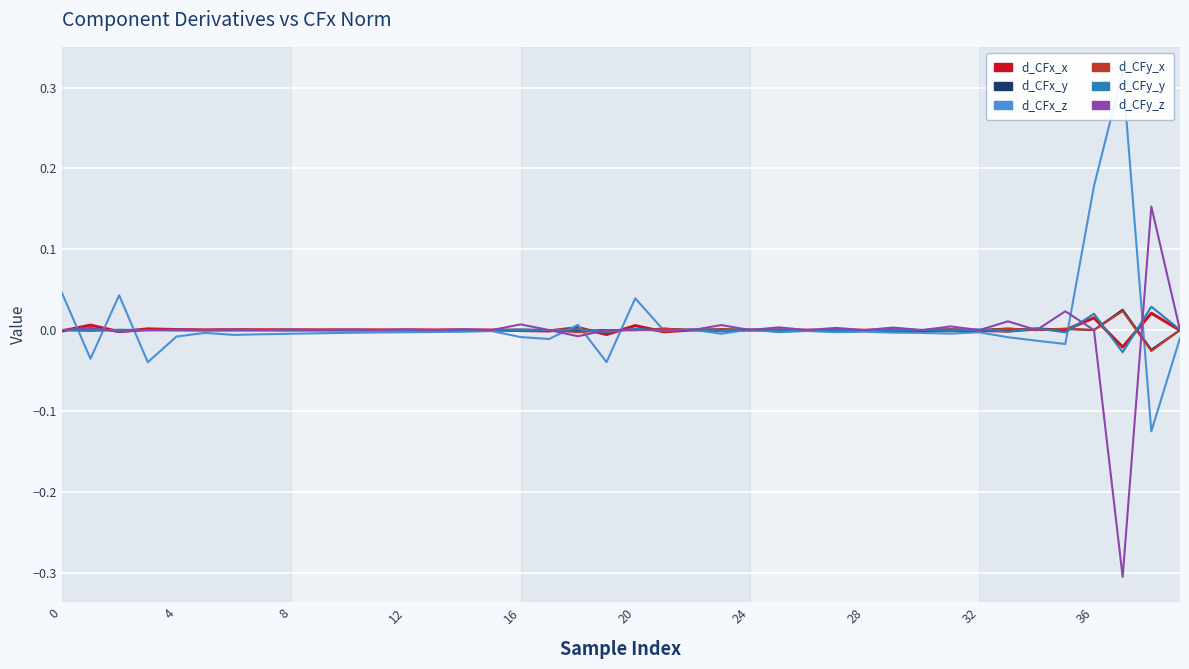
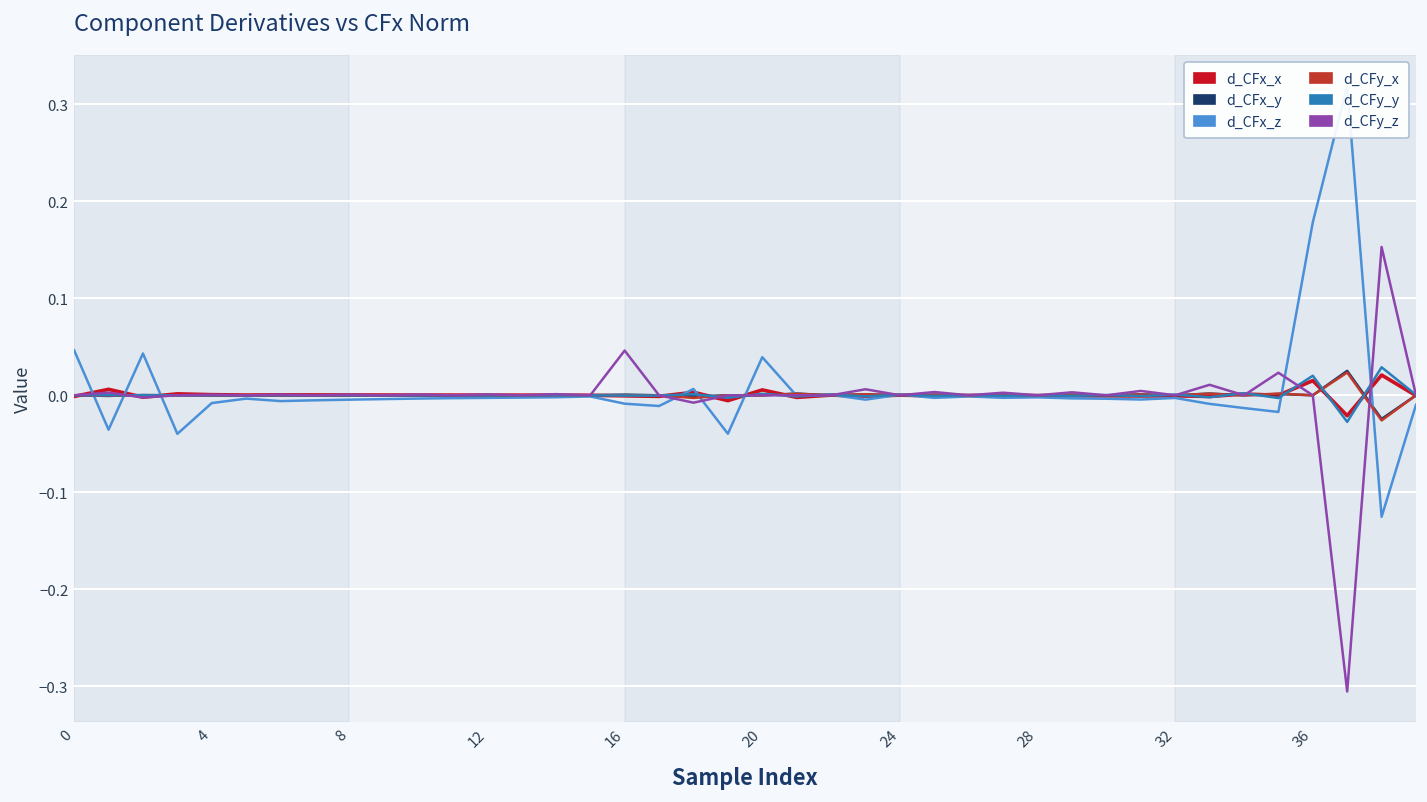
d_CFy_z, 16: 0.01 -> 0.05
